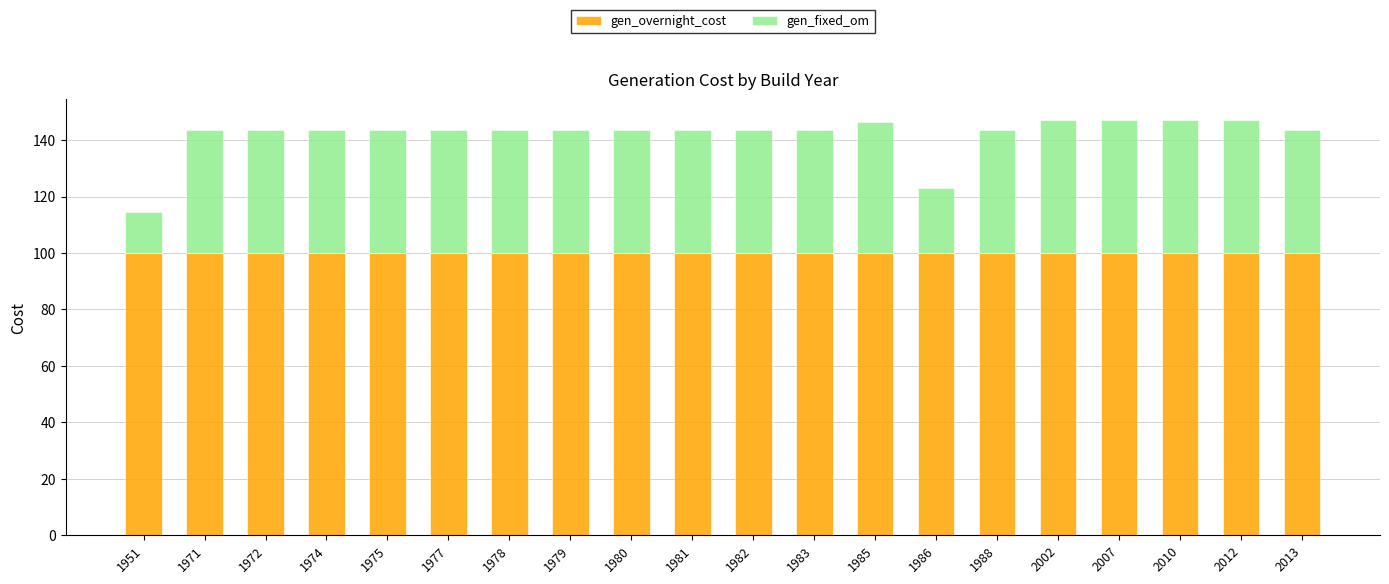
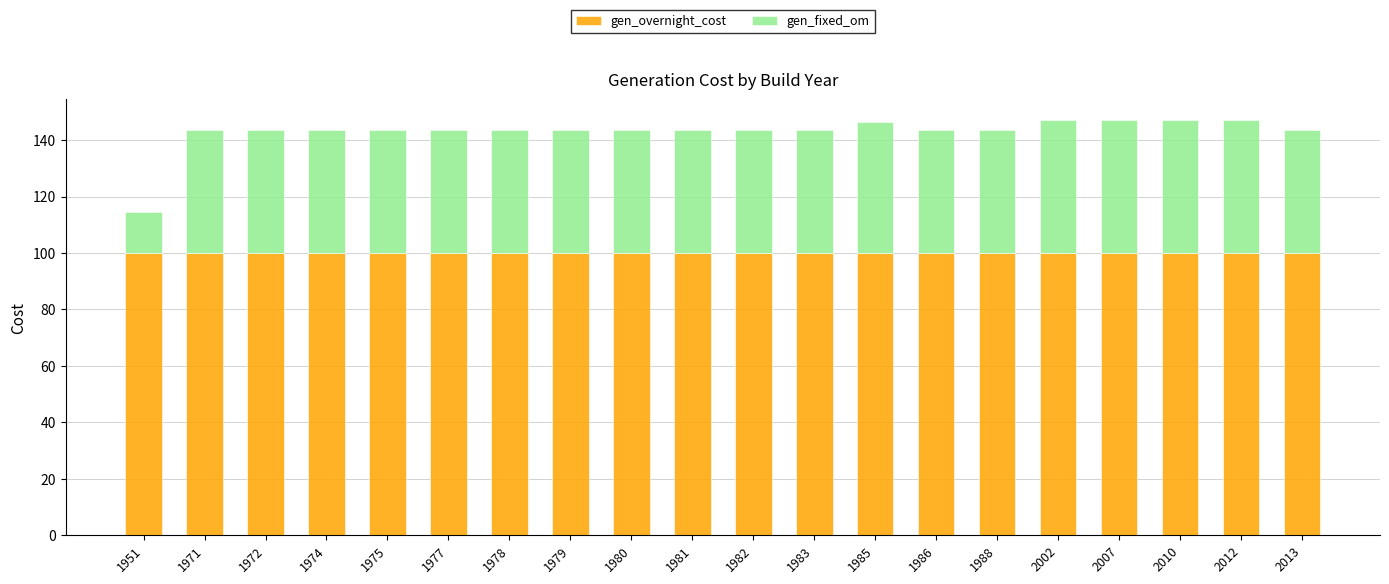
gen_fixed_om, 1986: 23 -> 44
